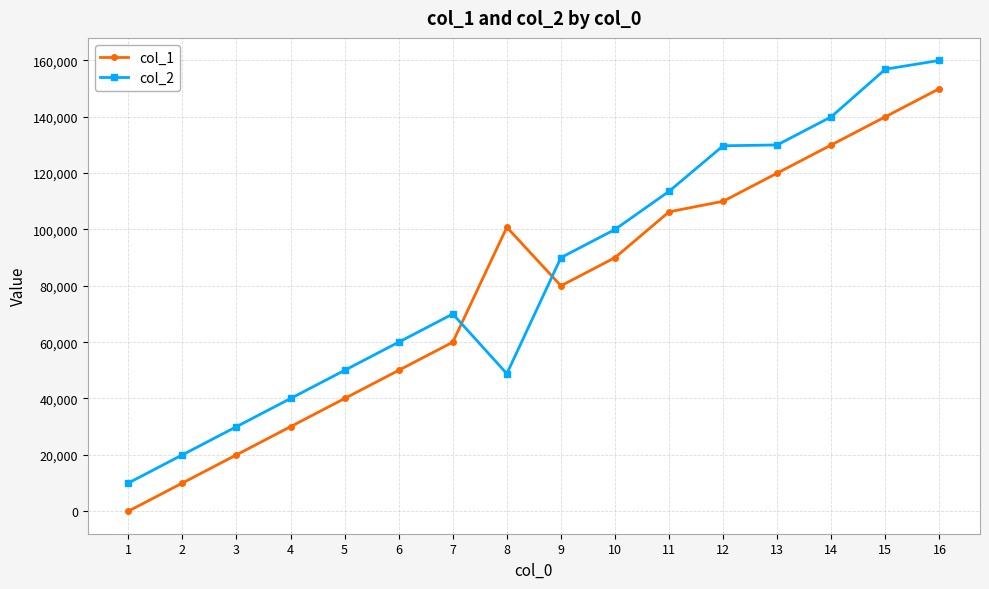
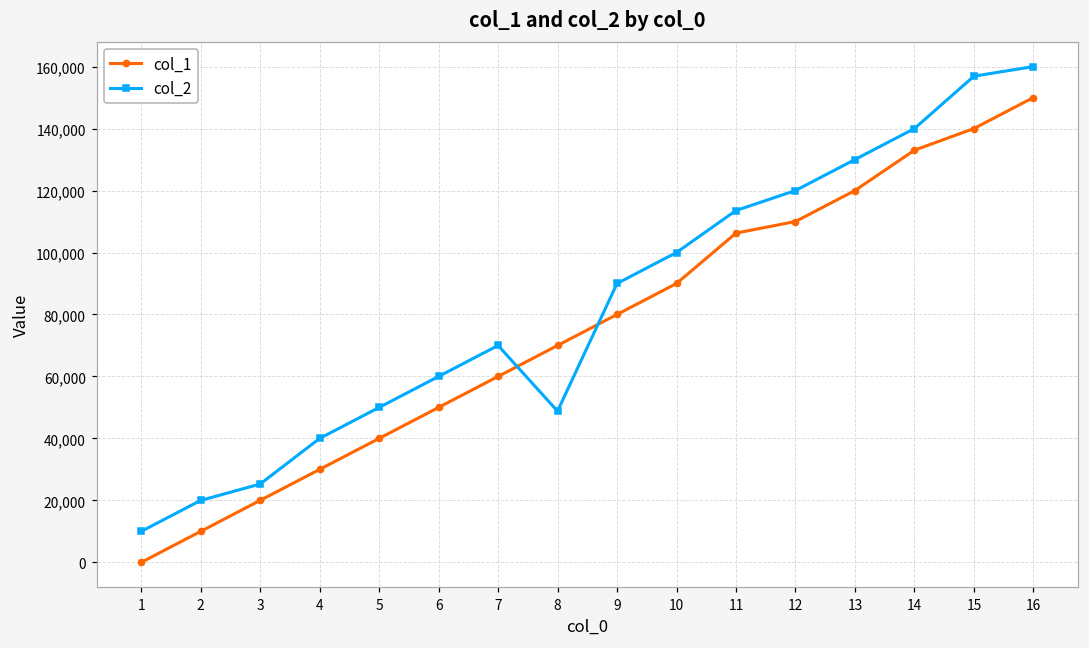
col_2, 3: 30,000 -> 25,000
col_1, 8: 101,000 -> 70,000
col_2, 12: 130,000 -> 120,000
col_1, 14: 130,000 -> 133,000
